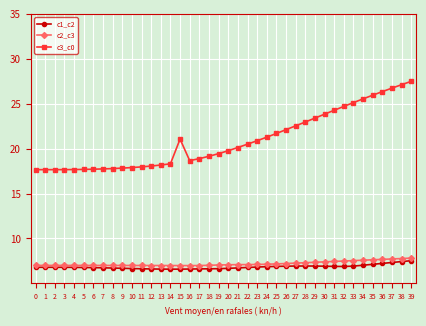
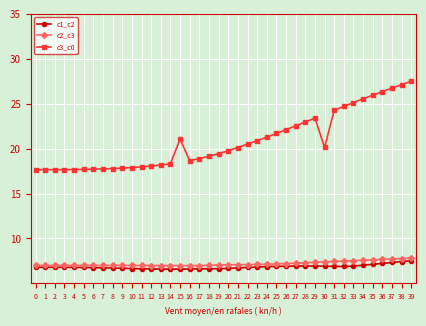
c3_c0, 30: 24 -> 20
